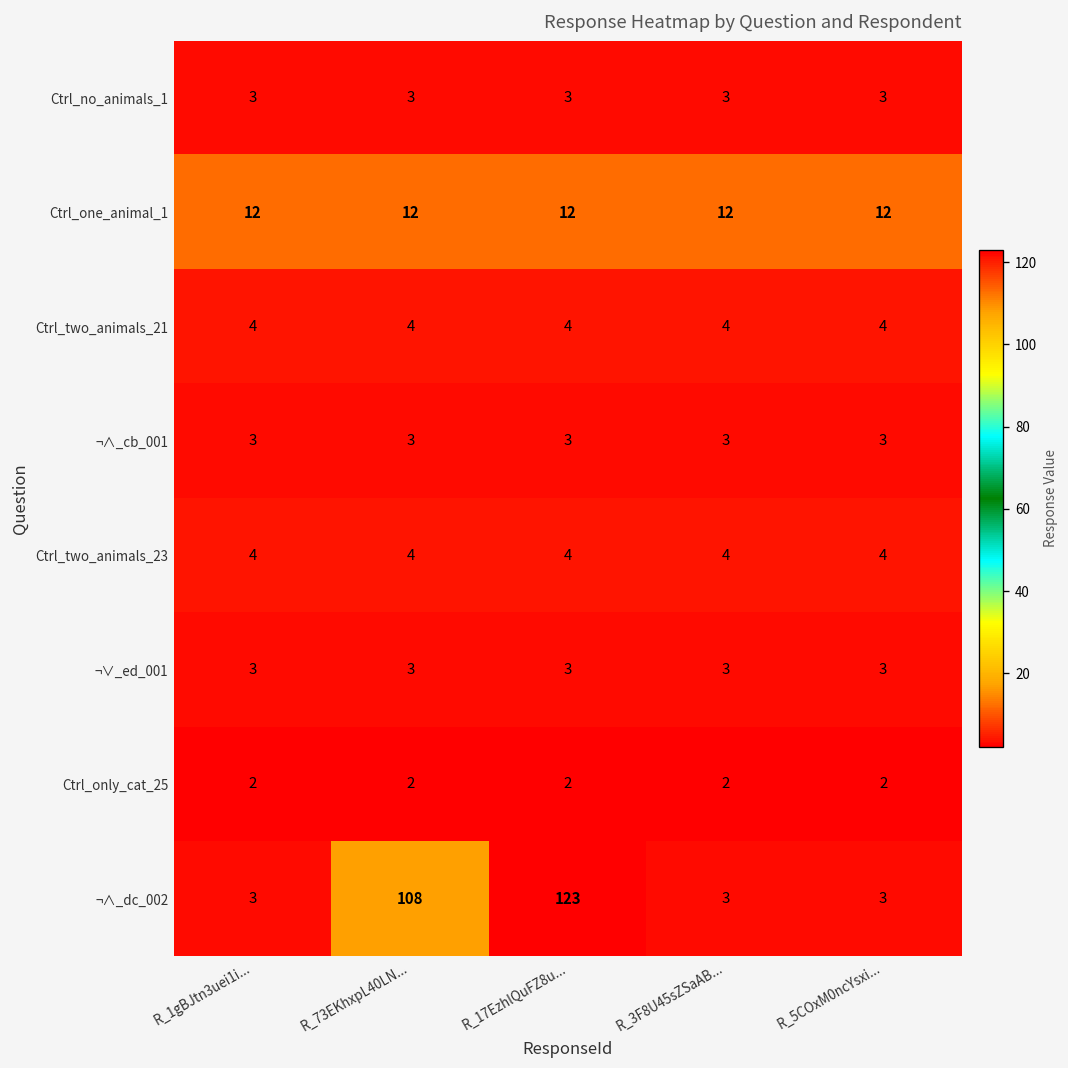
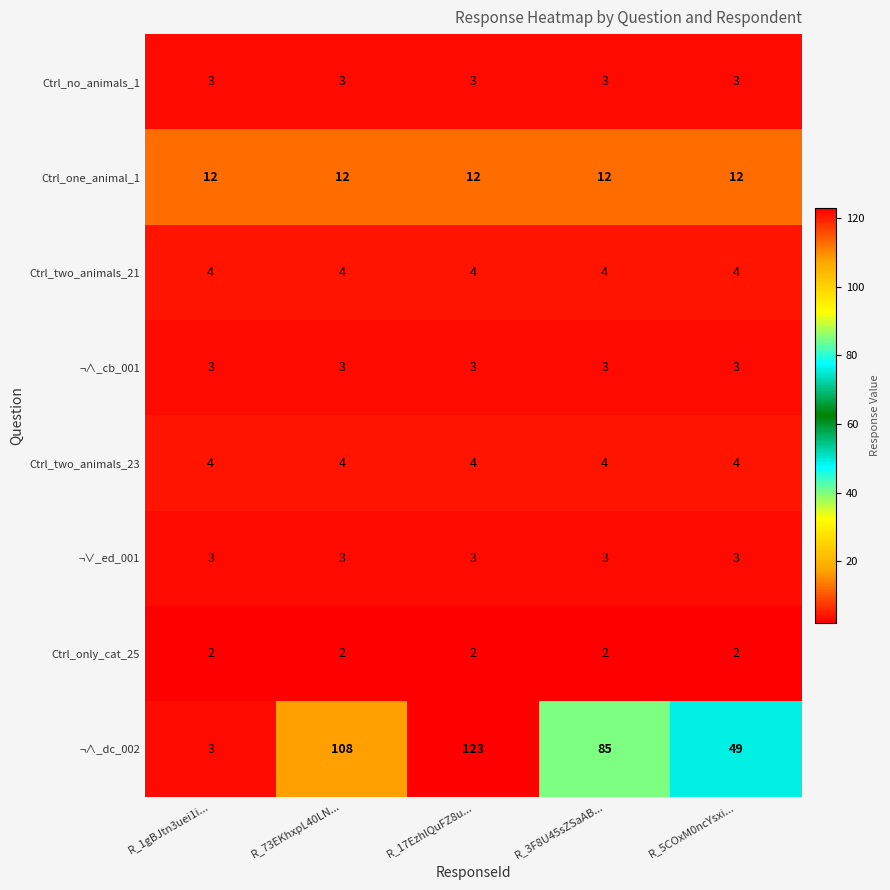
¬∧_dc_002, R_3F8U45sZSaAB...: 3 -> 85
¬∧_dc_002, R_5COxM0ncYsxi...: 3 -> 49
